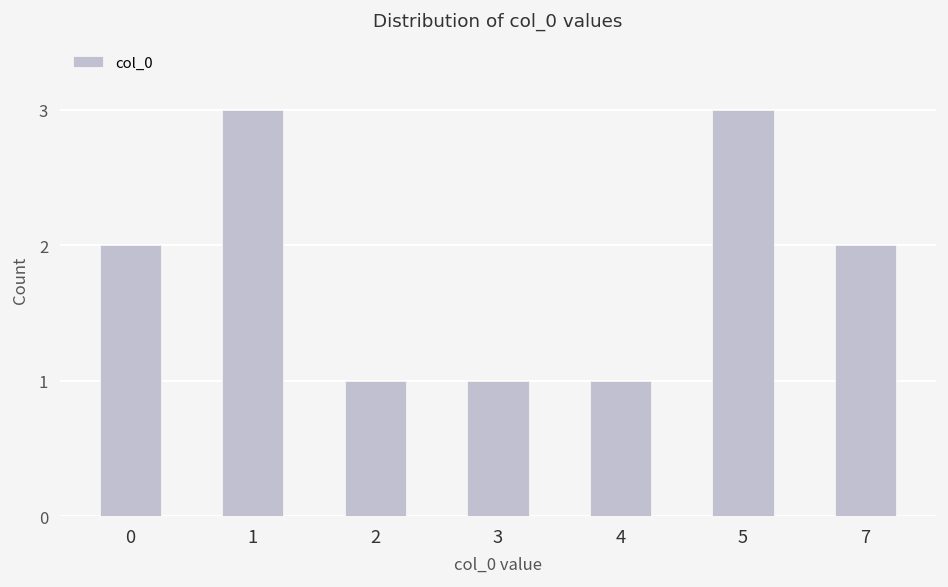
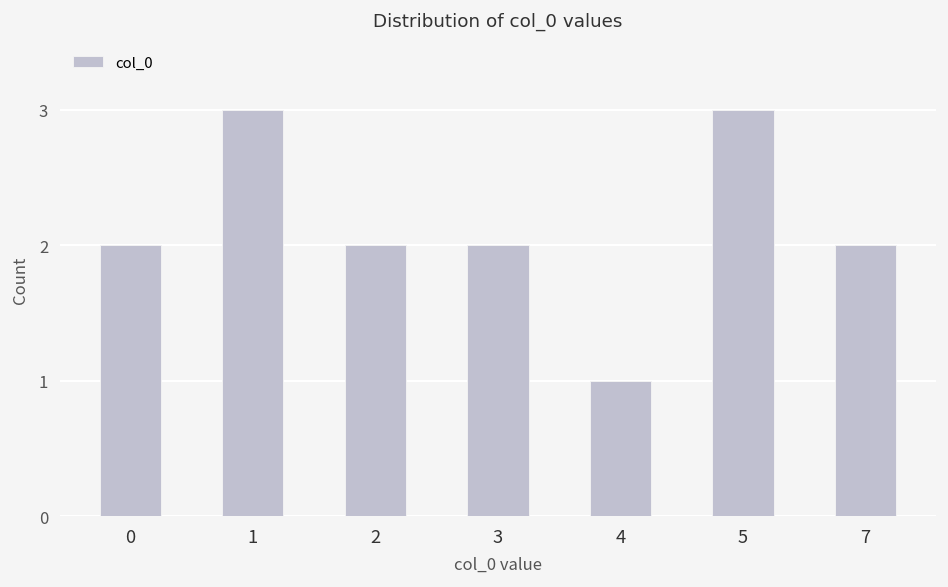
2: 1 -> 2
3: 1 -> 2
